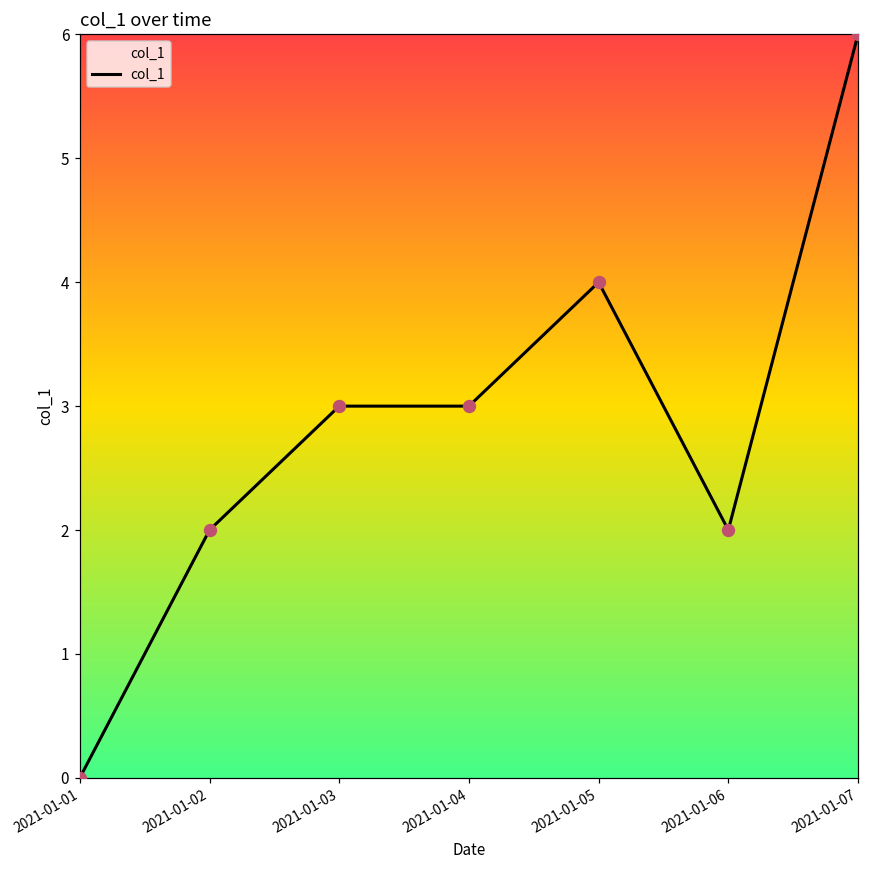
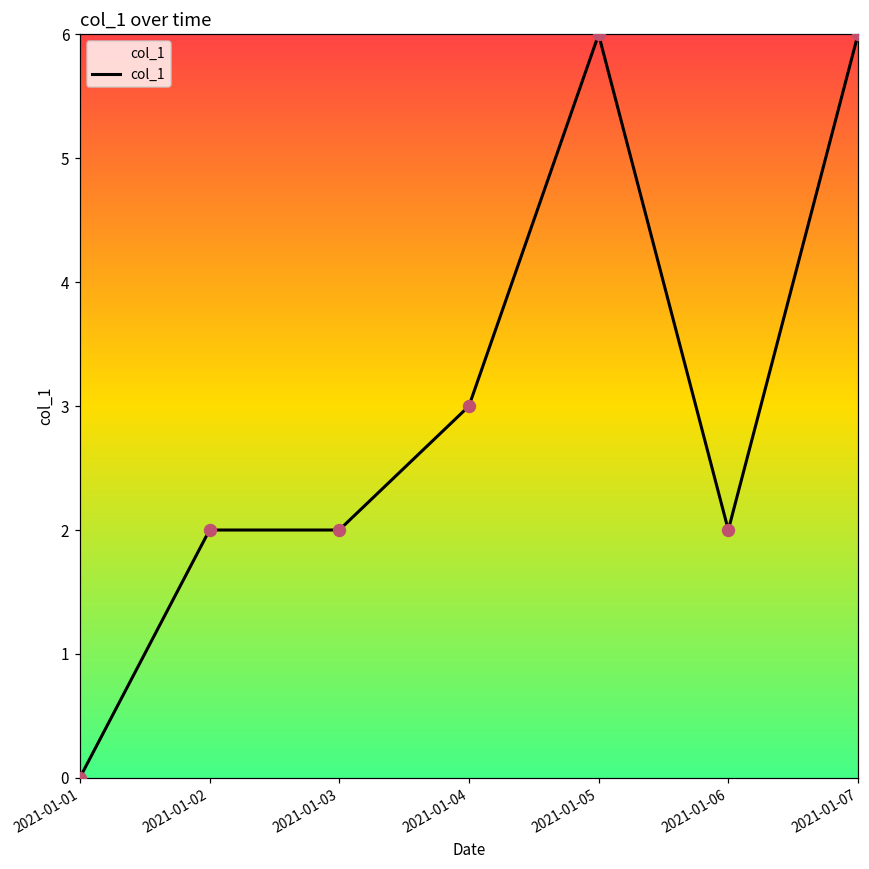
2021-01-03: 3 -> 2
2021-01-05: 4 -> 6
